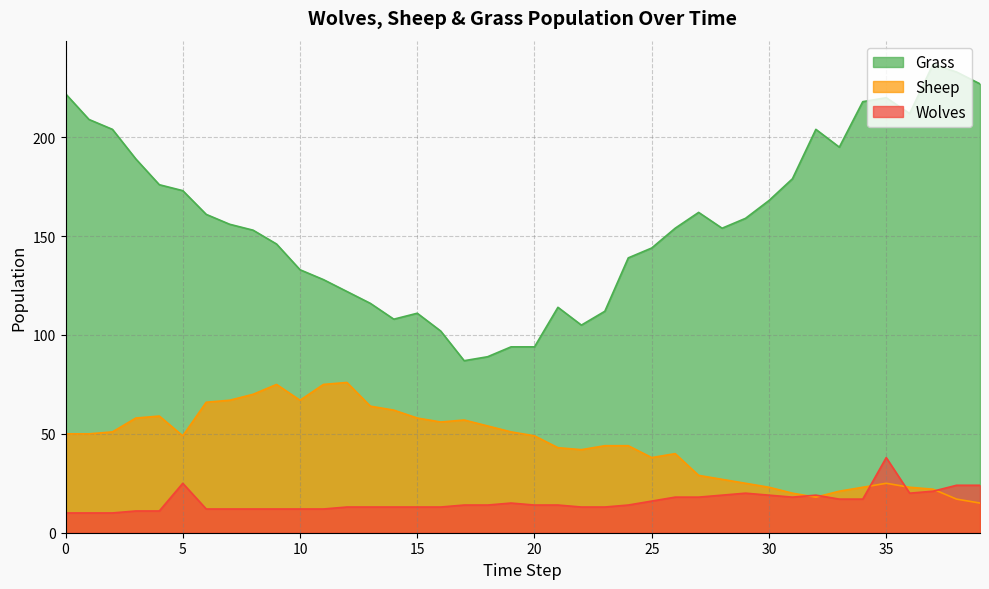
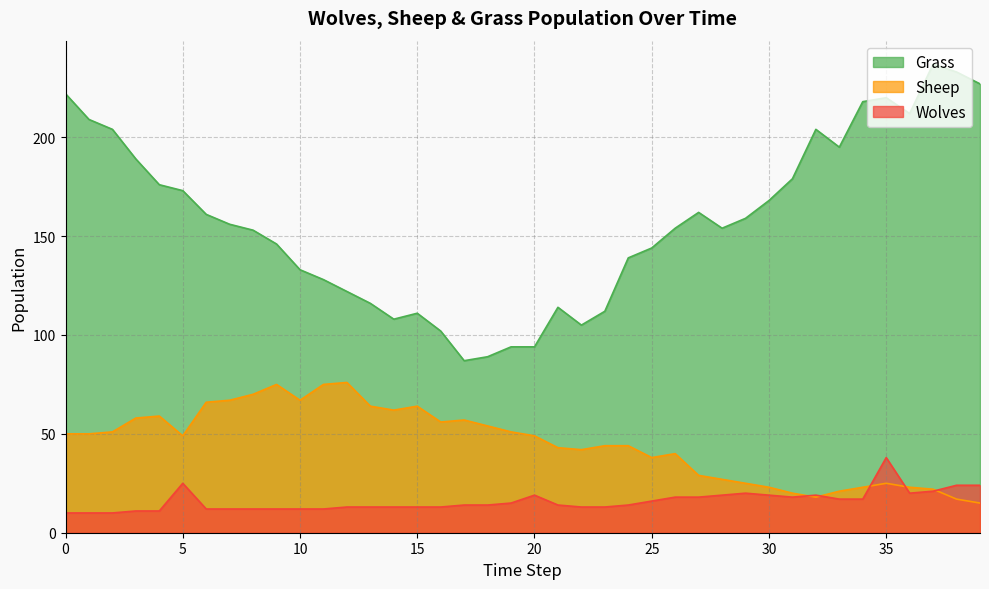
Sheep, 15: 58 -> 64
Wolves, 20: 14 -> 19
